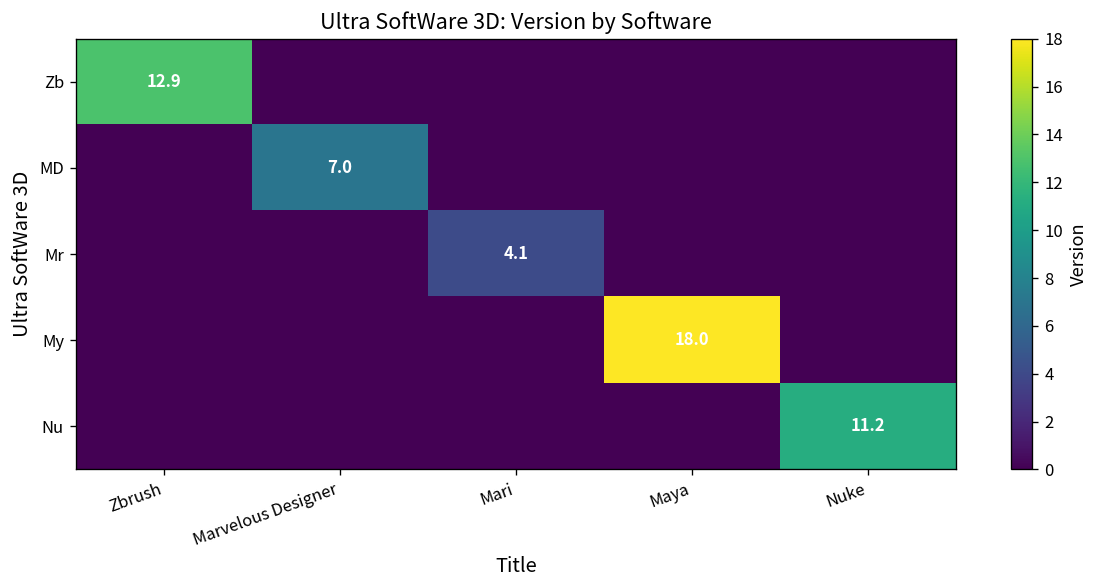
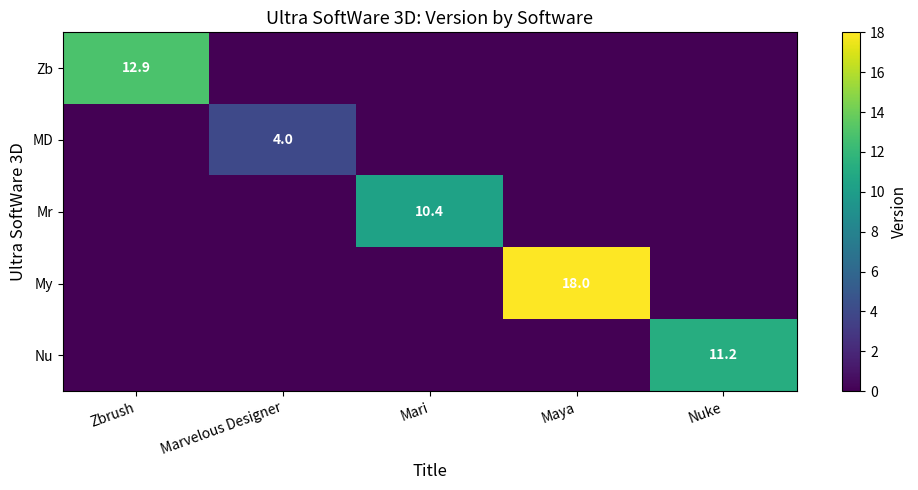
MD, Marvelous Designer: 7.0 -> 4.0
Mr, Mari: 4.1 -> 10.4
